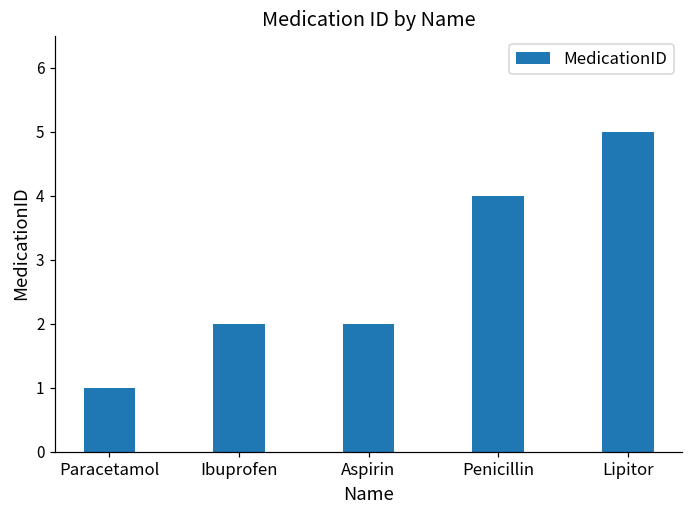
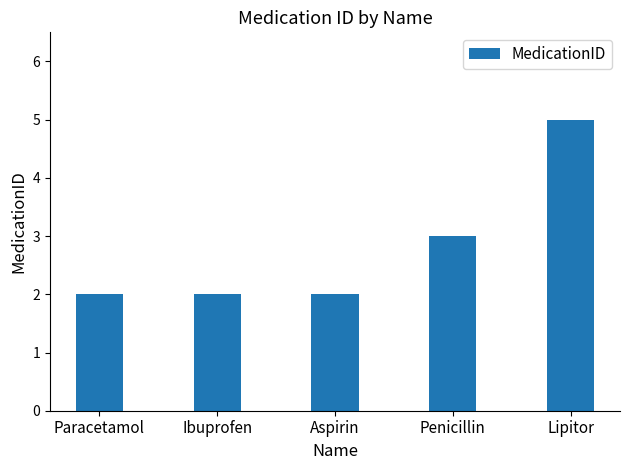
Paracetamol: 1 -> 2
Penicillin: 4 -> 3
